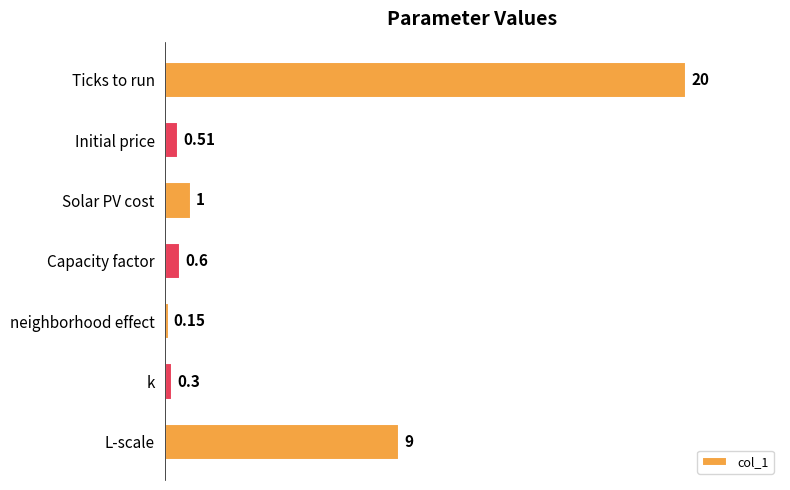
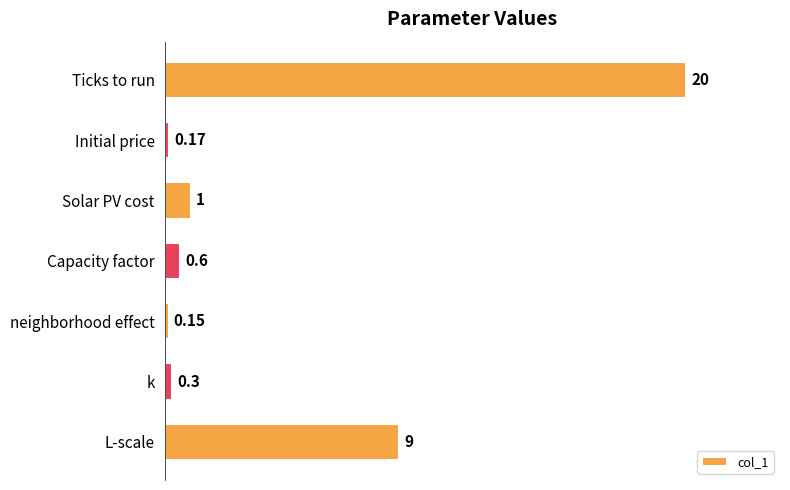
Initial price: 0.51 -> 0.17
